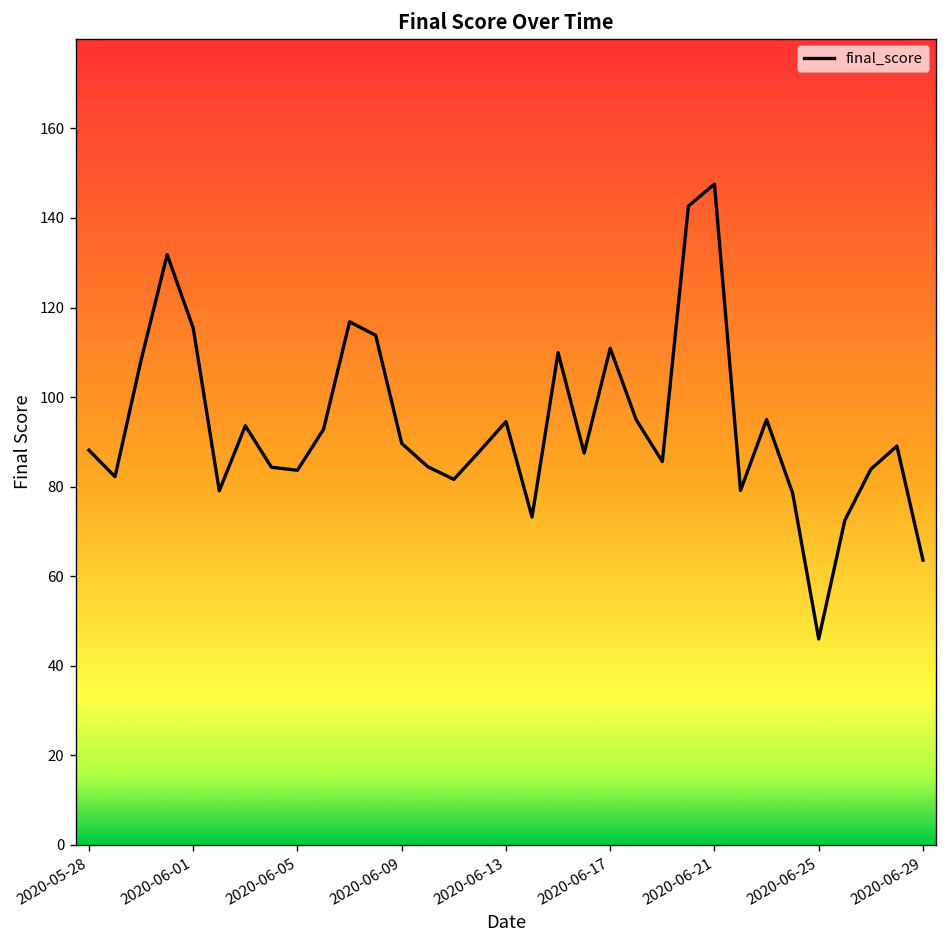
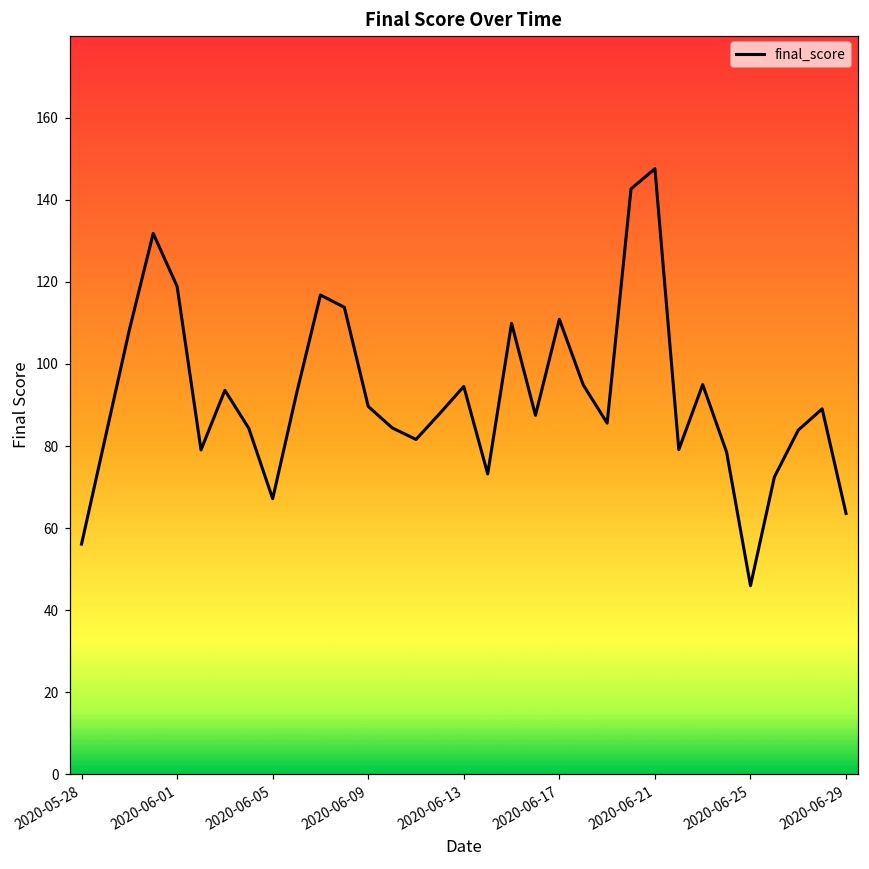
2020-05-28: 88 -> 56
2020-06-01: 115 -> 119
2020-06-05: 84 -> 67
